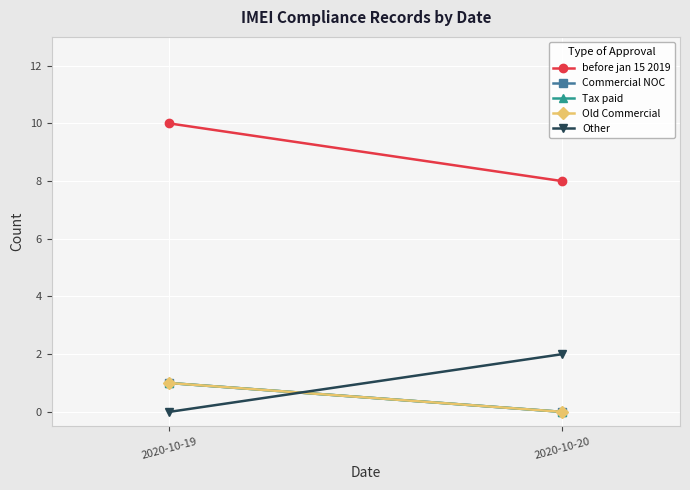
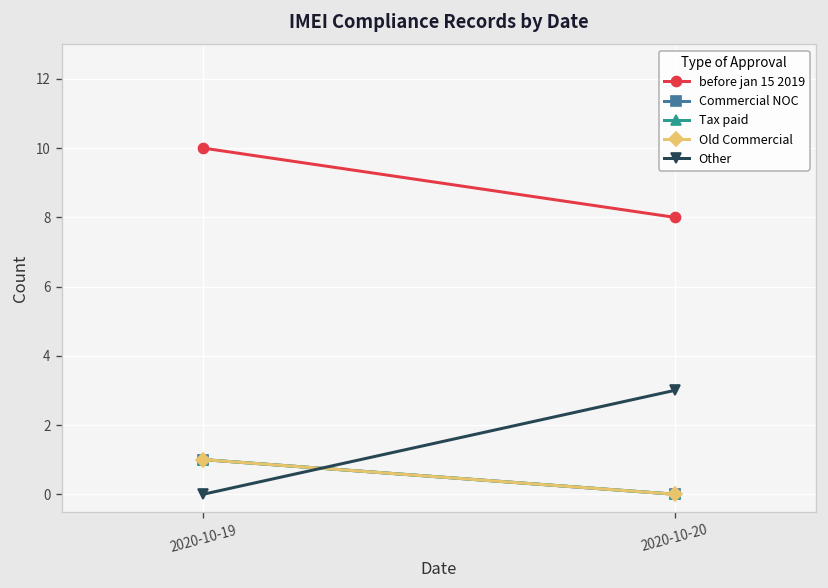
Other, 2020-10-20: 2 -> 3
